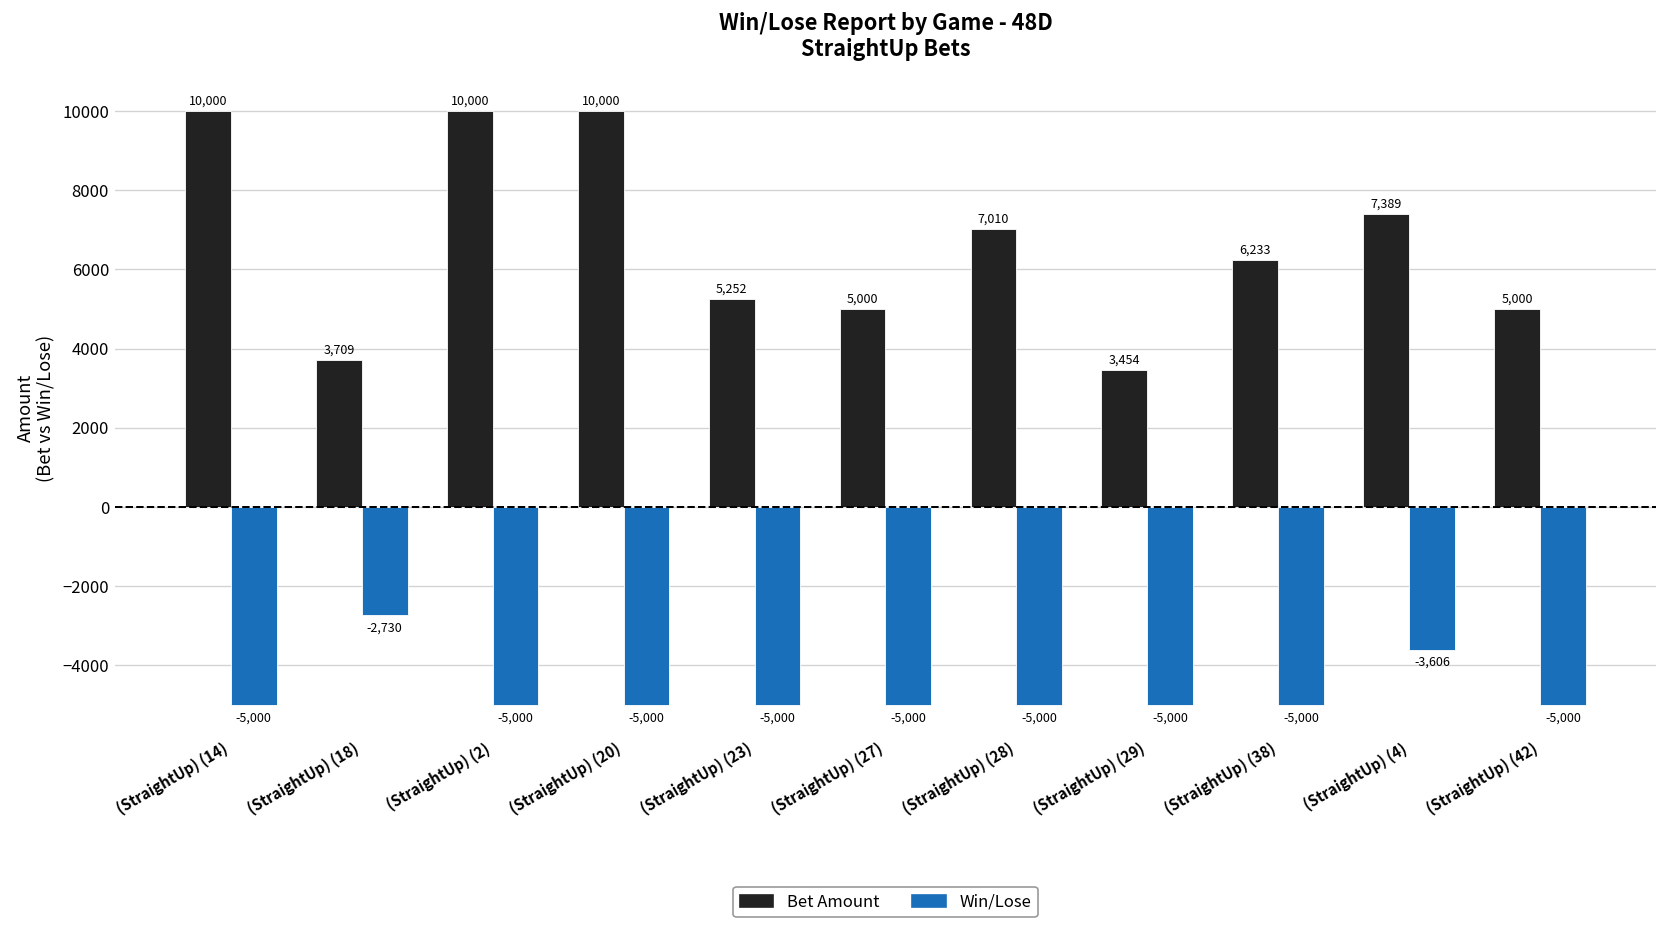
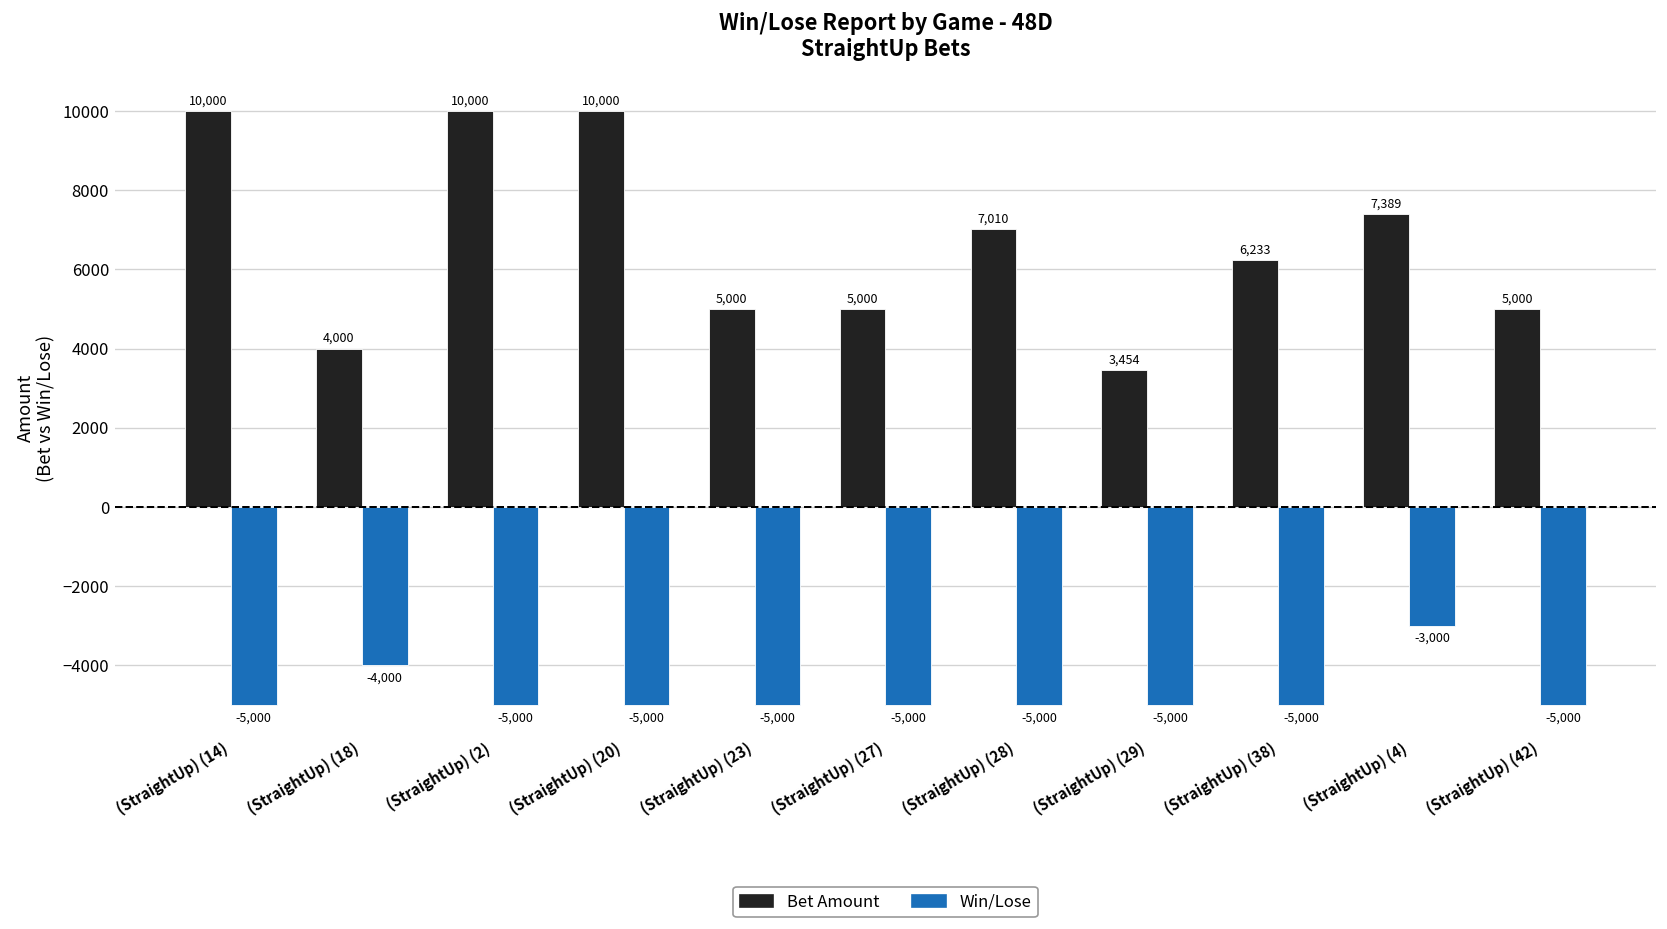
Bet Amount, (StraightUp) (18): 3,709 -> 4,000
Win/Lose, (StraightUp) (18): -2,730 -> -4,000
Bet Amount, (StraightUp) (23): 5,252 -> 5,000
Win/Lose, (StraightUp) (4): -3,606 -> -3,000
